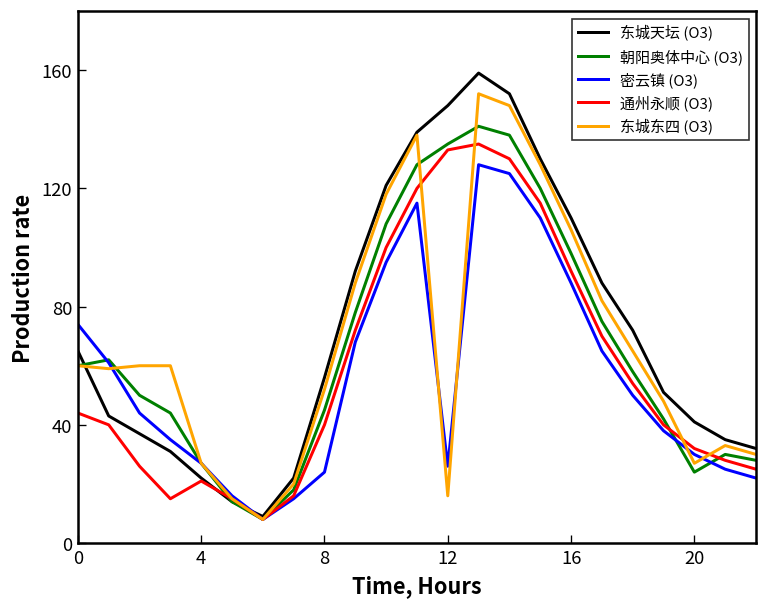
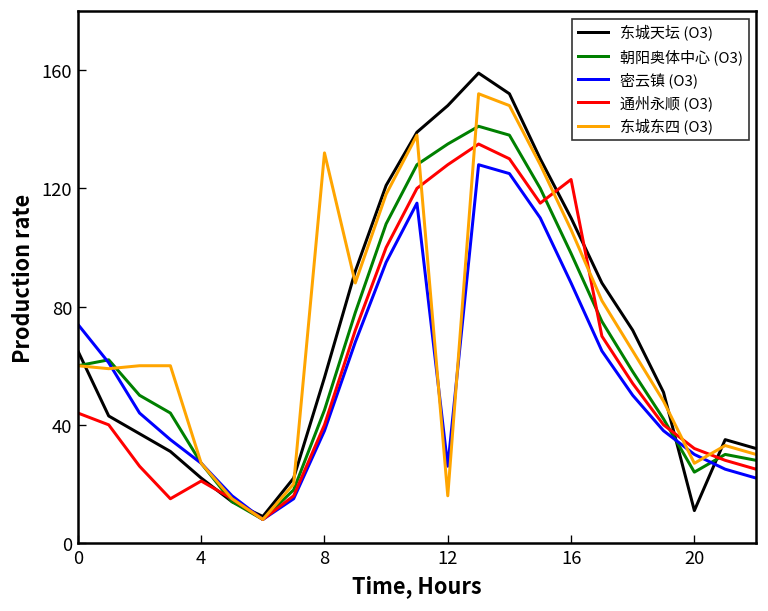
密云镇 (O3), 8: 24 -> 38
东城东四 (O3), 8: 52 -> 132
通州永顺 (O3), 12: 133 -> 128
通州永顺 (O3), 16: 92 -> 123
东城天坛 (O3), 20: 41 -> 11
